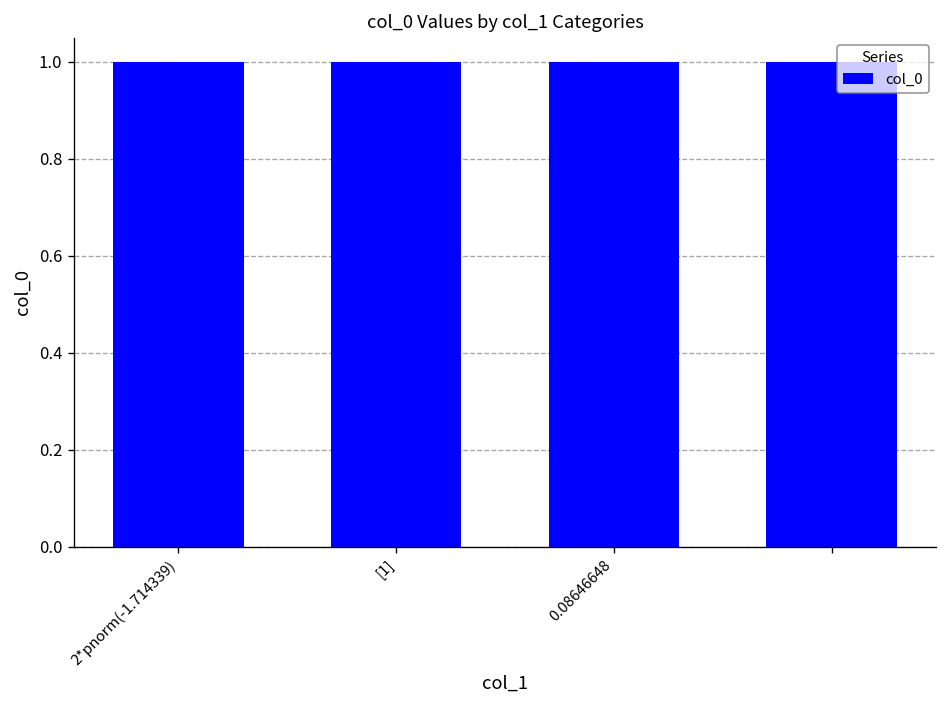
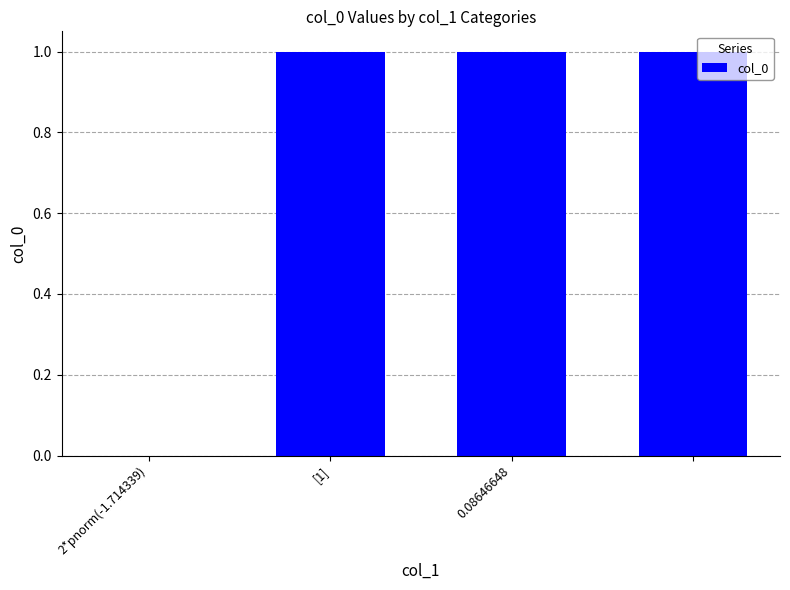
2*pnorm(-1.714339): 1 -> 0
